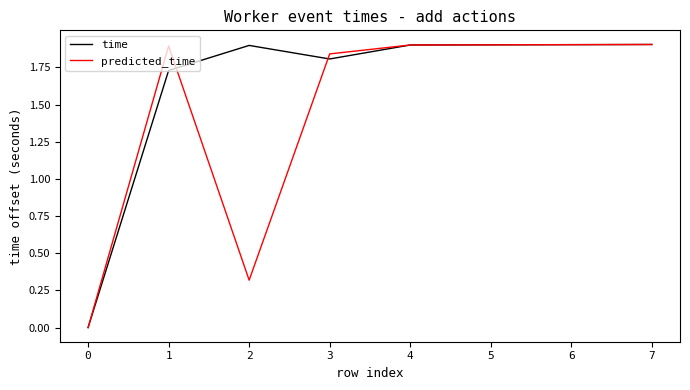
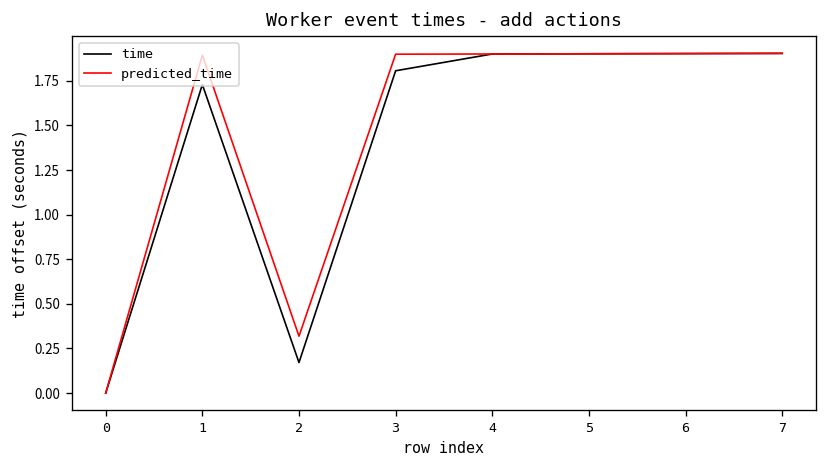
time, 2: 1.90 -> 0.17
predicted_time, 3: 1.84 -> 1.90
